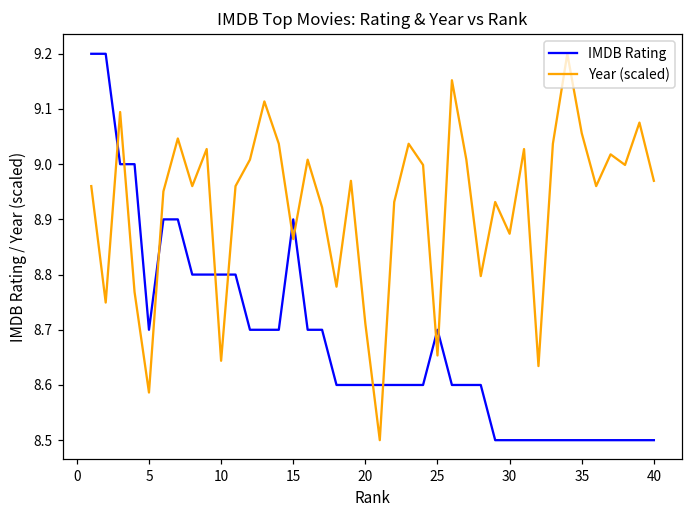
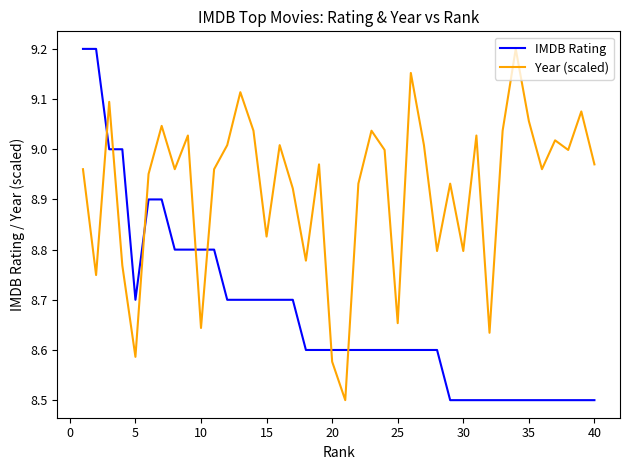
IMDB Rating, 15: 8.9 -> 8.7
Year (scaled), 15: 8.86 -> 8.83
Year (scaled), 20: 8.71 -> 8.58
IMDB Rating, 25: 8.7 -> 8.6
Year (scaled), 30: 8.87 -> 8.80
